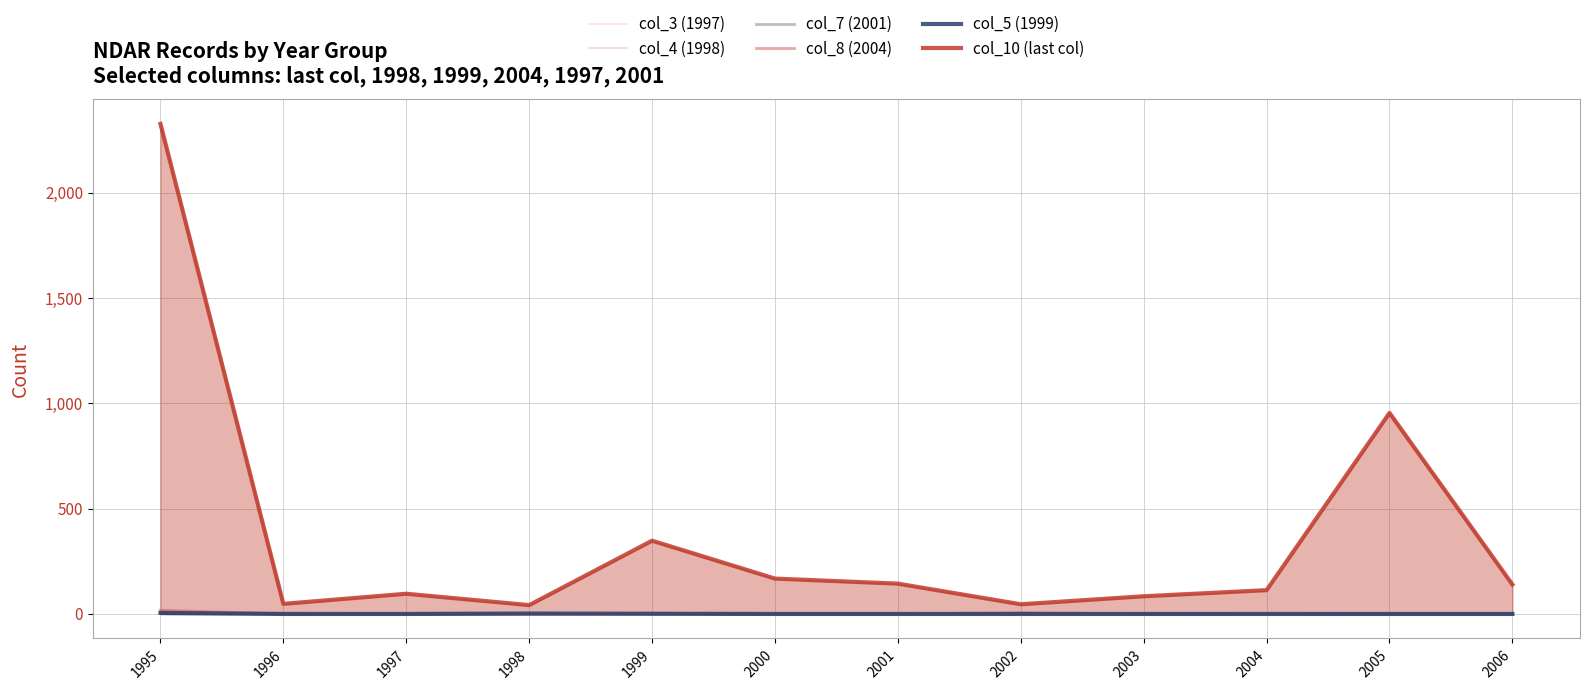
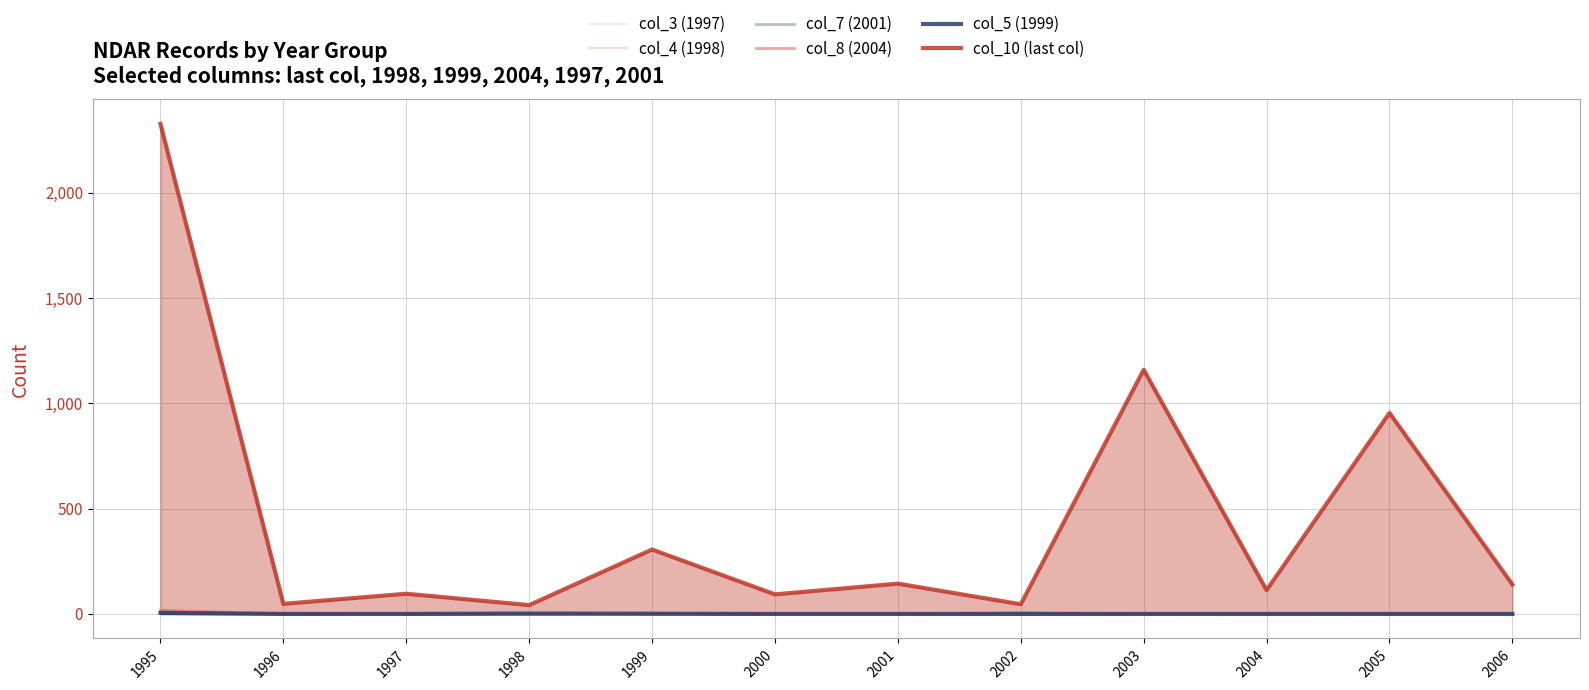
col_10 (last col), 1999: 350 -> 310
col_10 (last col), 2000: 170 -> 90
col_10 (last col), 2003: 80 -> 1,160
